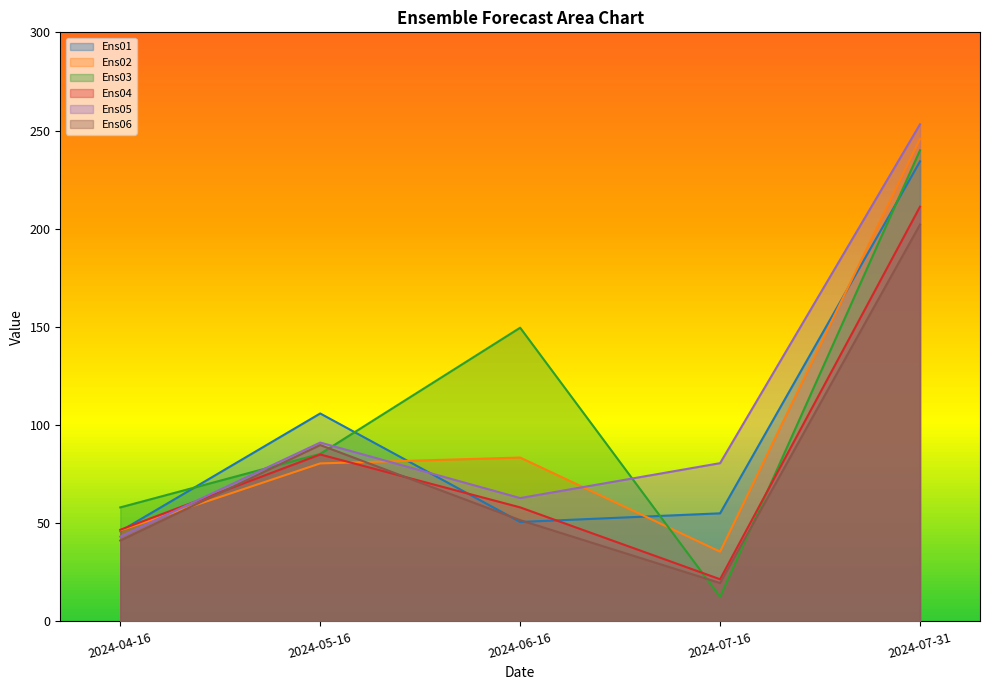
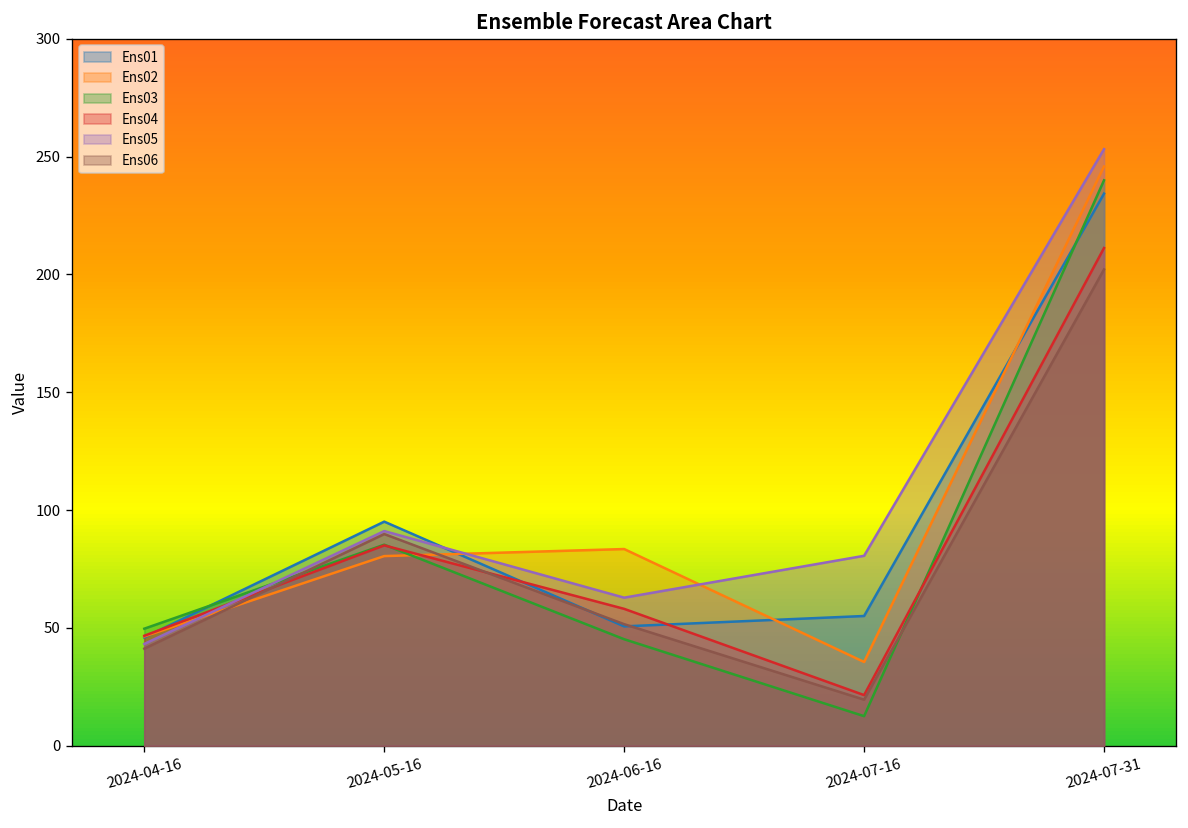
Ens03, 2024-04-16: 58 -> 50
Ens01, 2024-05-16: 106 -> 95
Ens03, 2024-06-16: 150 -> 45
